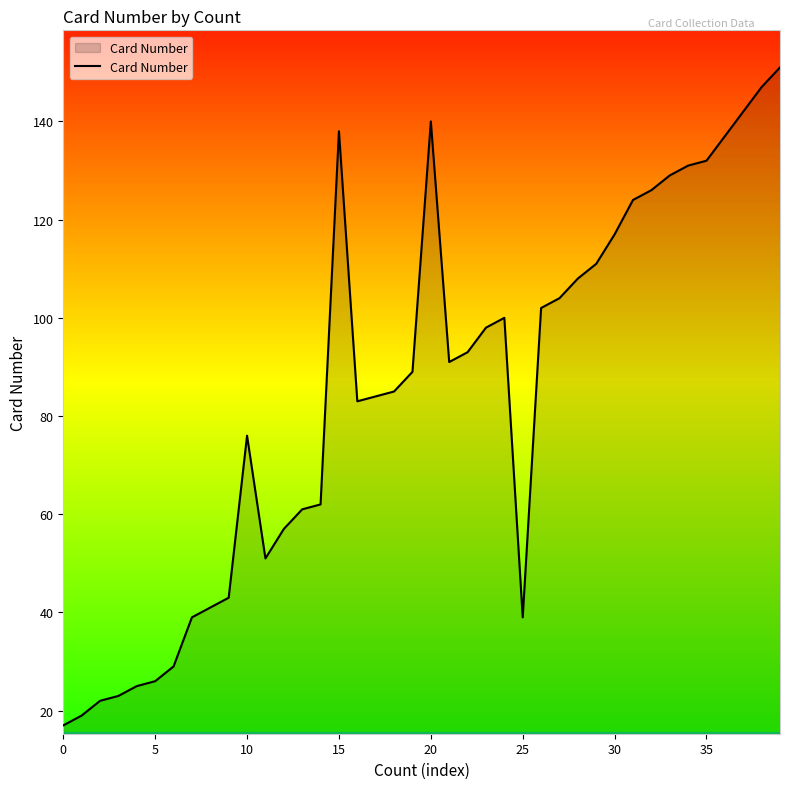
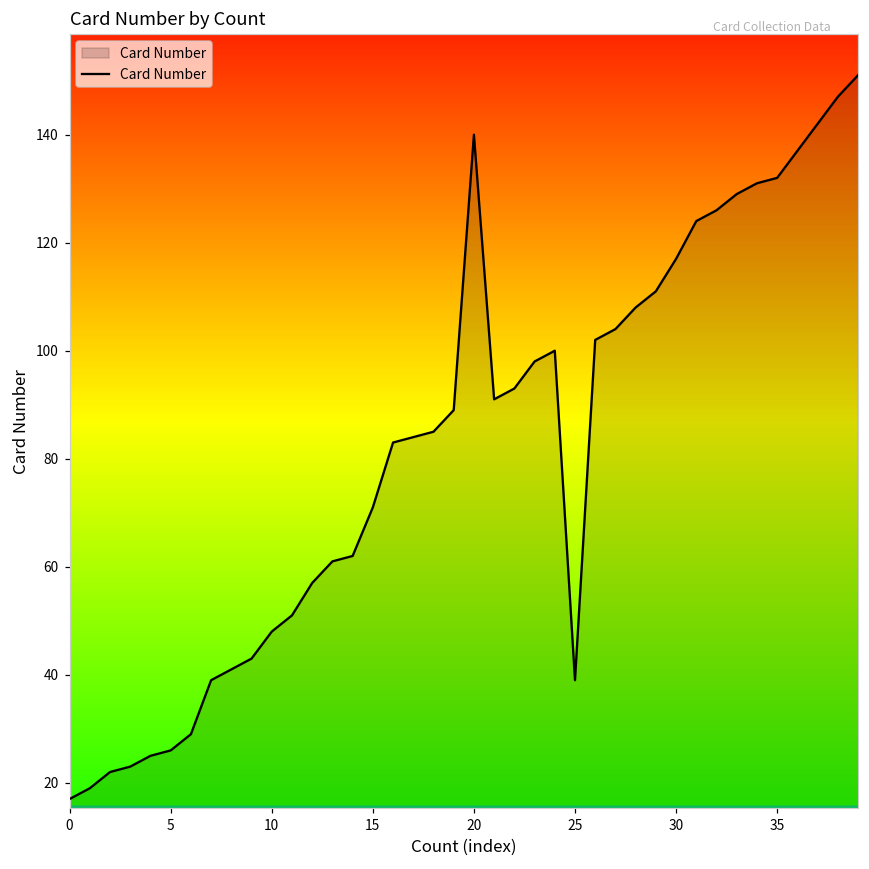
10: 76 -> 48
15: 138 -> 71
